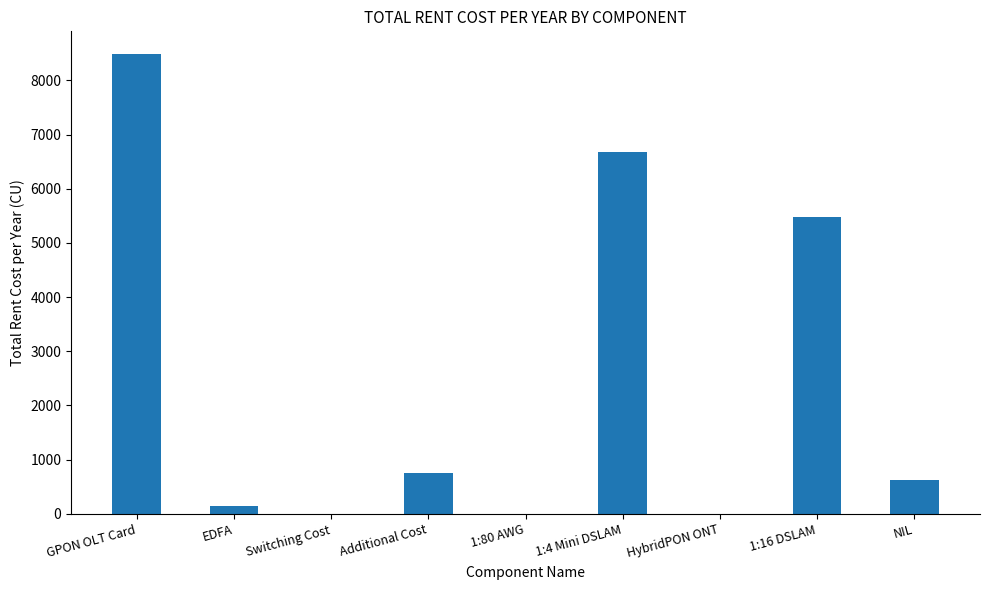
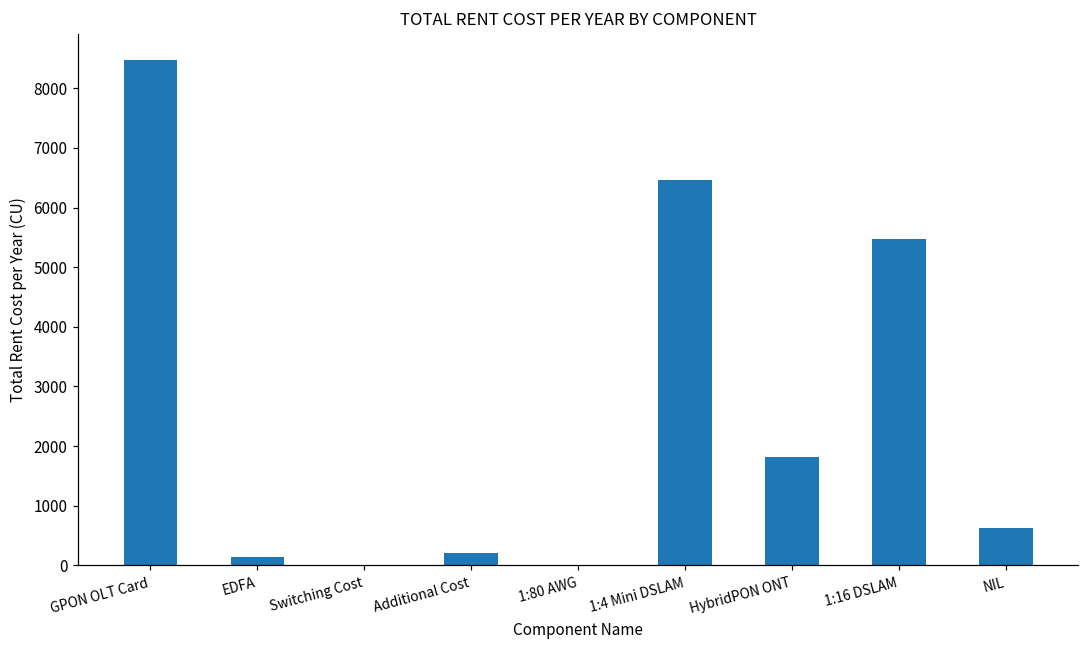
Additional Cost: 800 -> 200
1:4 Mini DSLAM: 6700 -> 6500
HybridPON ONT: 0 -> 1800
